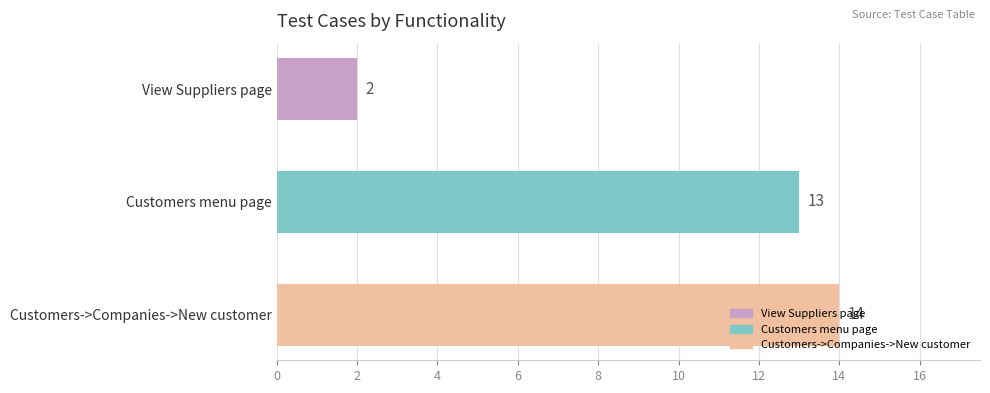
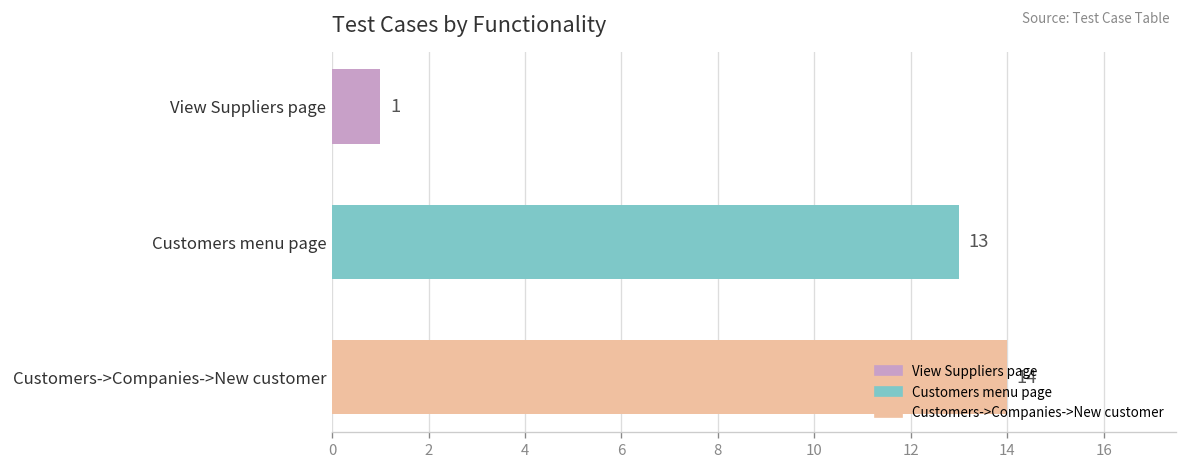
View Suppliers page: 2 -> 1
